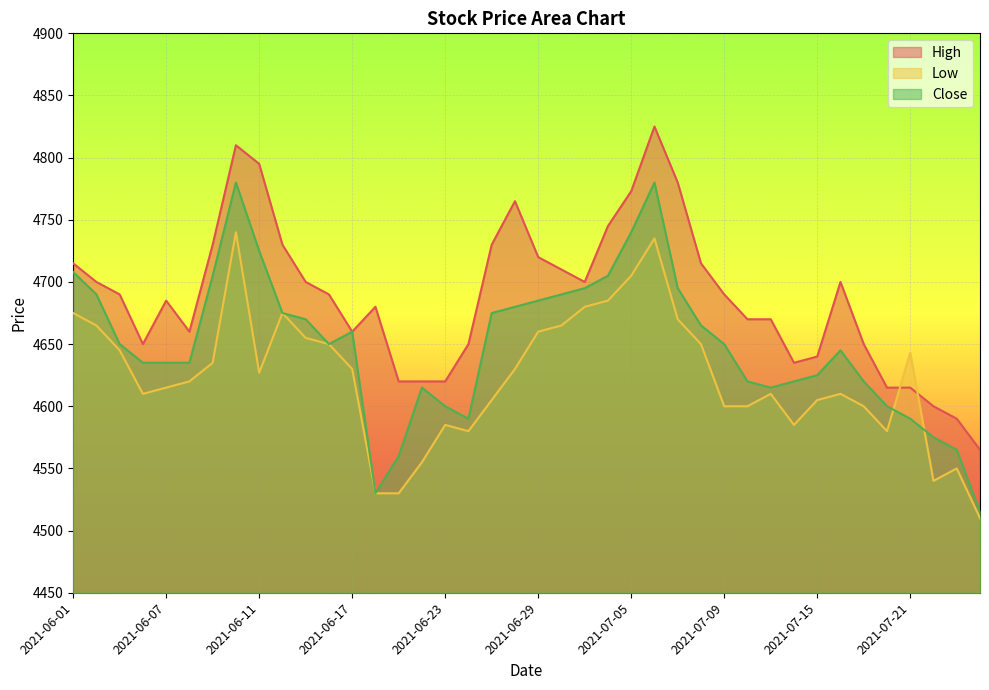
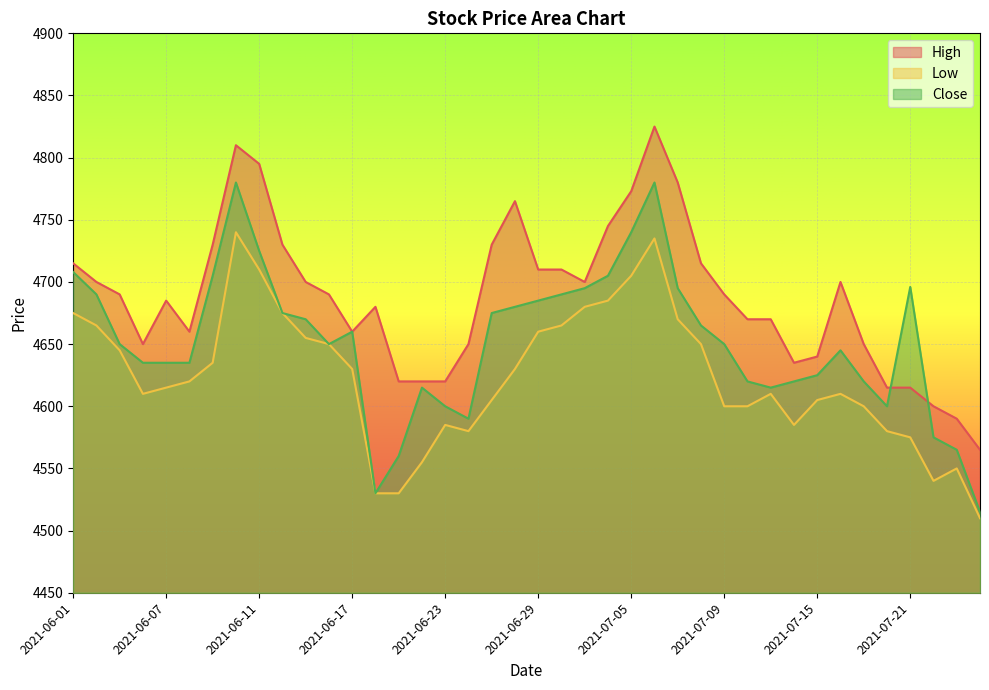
Low, 2021-06-11: 4627 -> 4710
High, 2021-06-29: 4720 -> 4710
Low, 2021-07-21: 4643 -> 4575
Close, 2021-07-21: 4590 -> 4696
